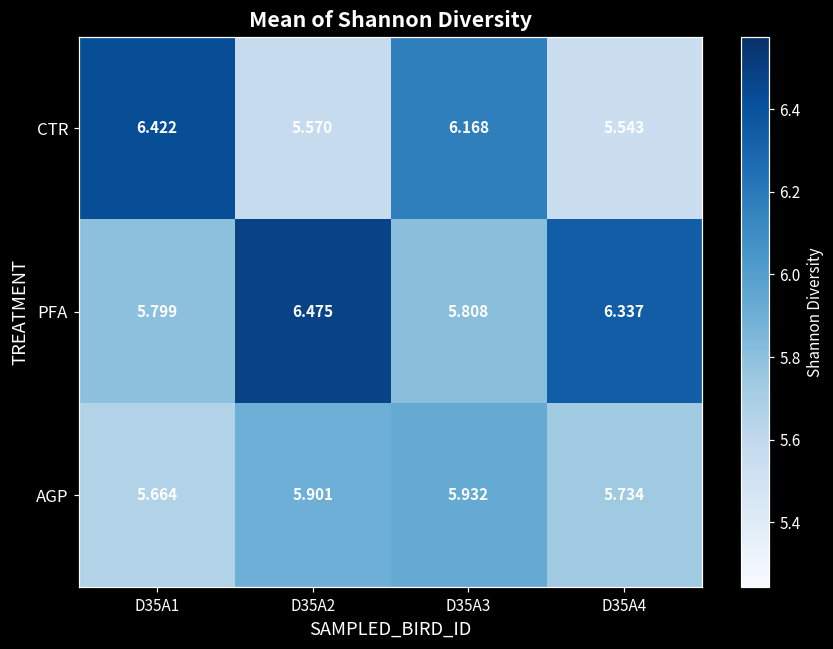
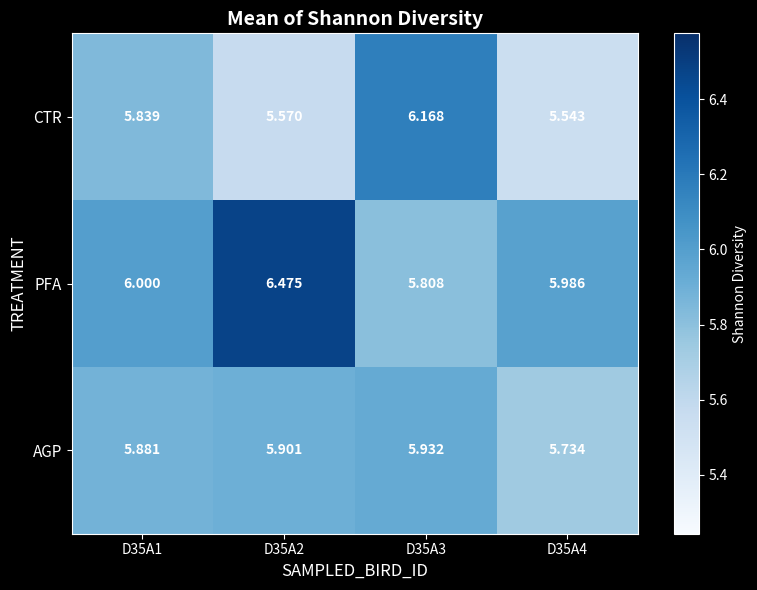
CTR, D35A1: 6.422 -> 5.839
PFA, D35A1: 5.799 -> 6.000
PFA, D35A4: 6.337 -> 5.986
AGP, D35A1: 5.664 -> 5.881
